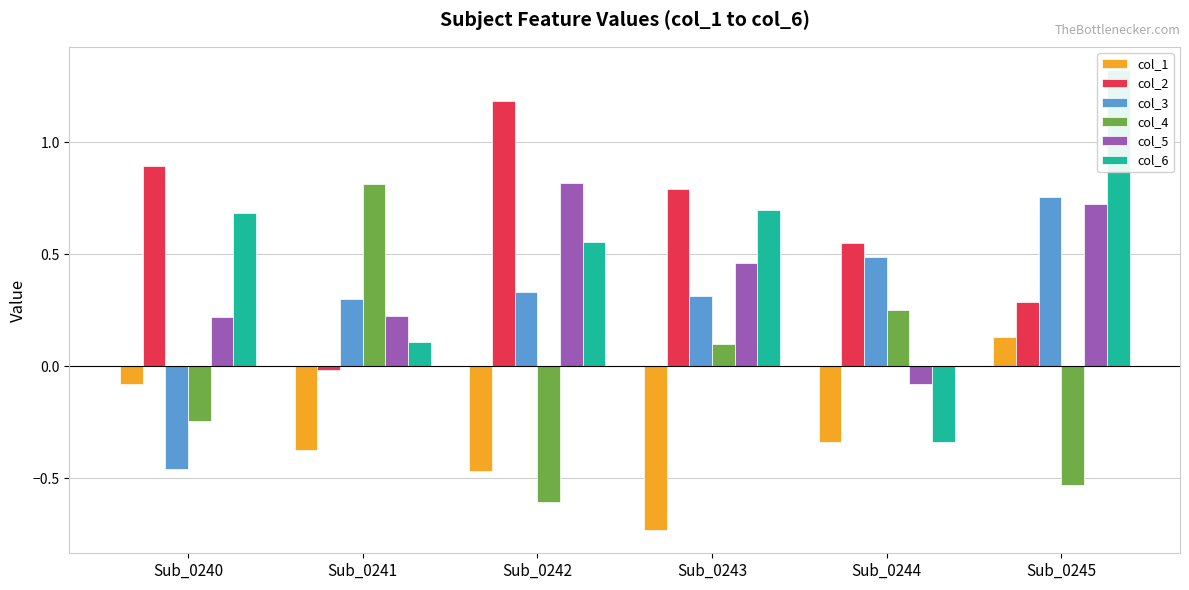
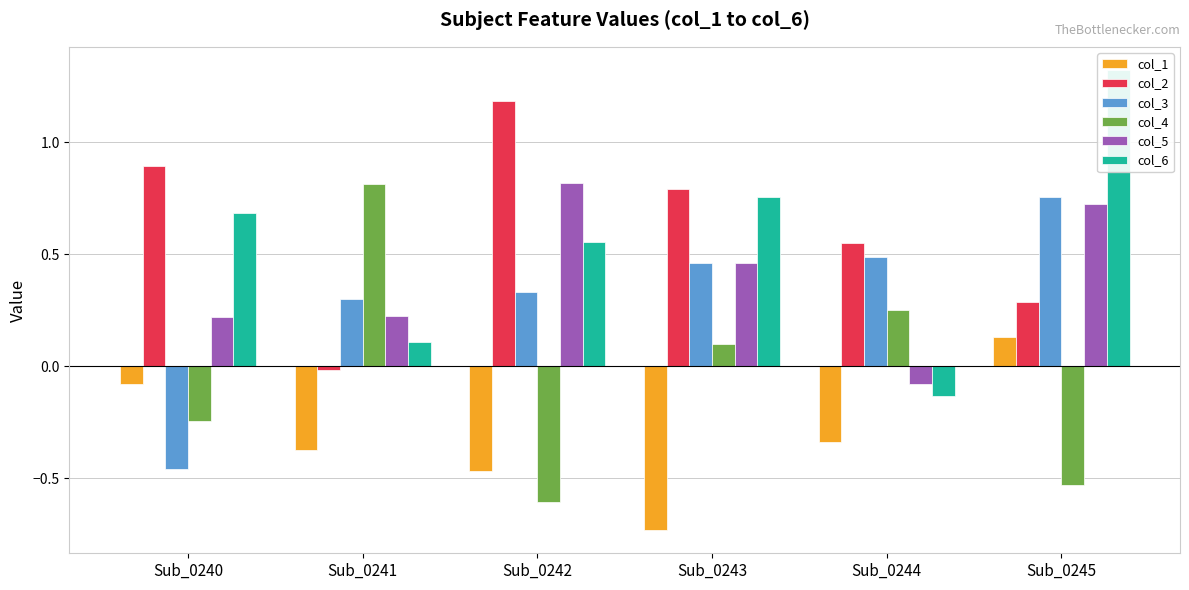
col_3, Sub_0243: 0.31 -> 0.46
col_6, Sub_0243: 0.70 -> 0.76
col_6, Sub_0244: -0.34 -> -0.13
